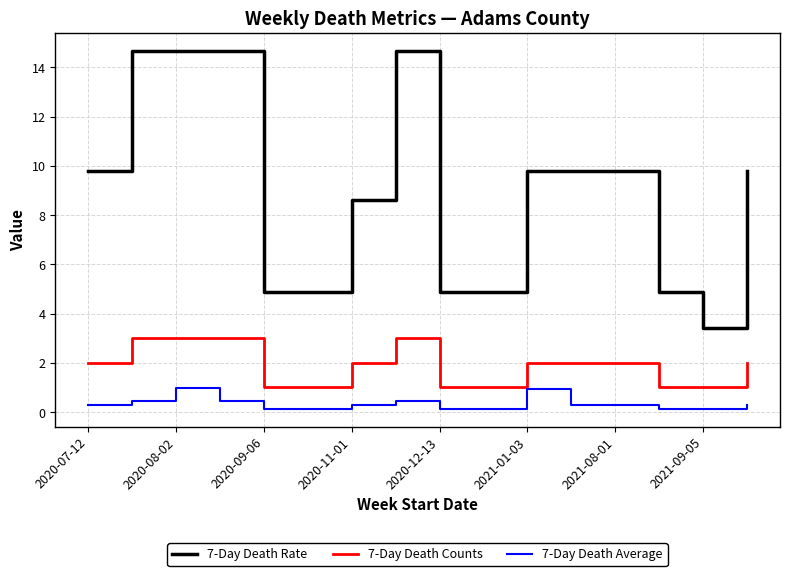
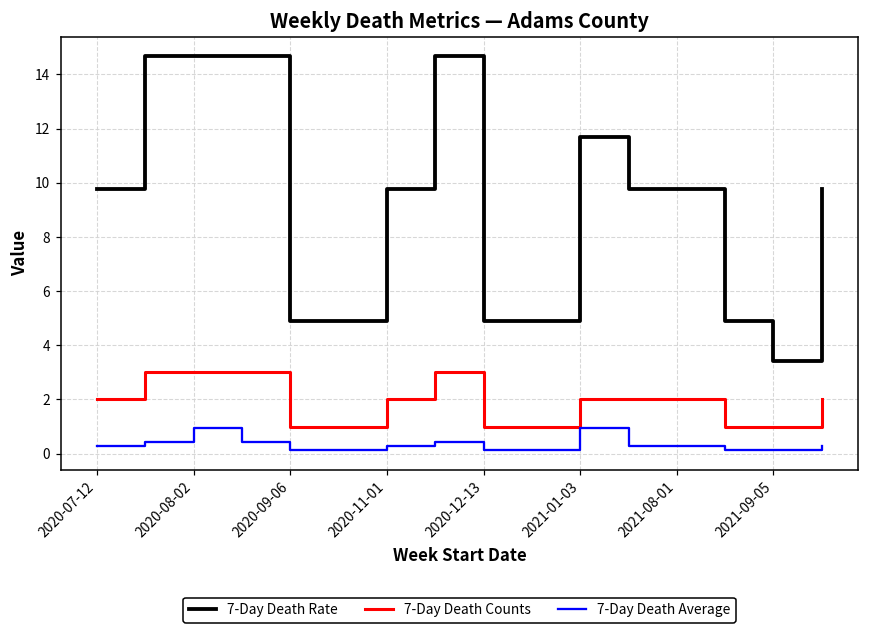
7-Day Death Rate, 2020-11-01: 8.6 -> 9.8
7-Day Death Rate, 2021-01-03: 9.8 -> 11.7
